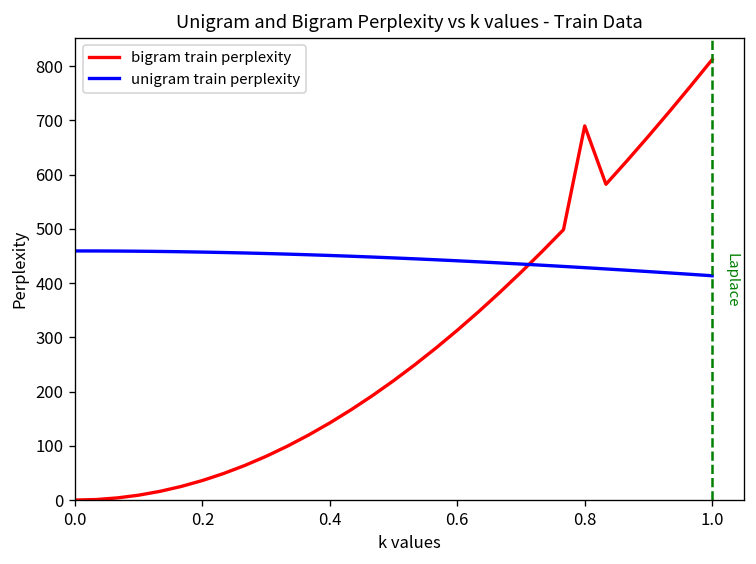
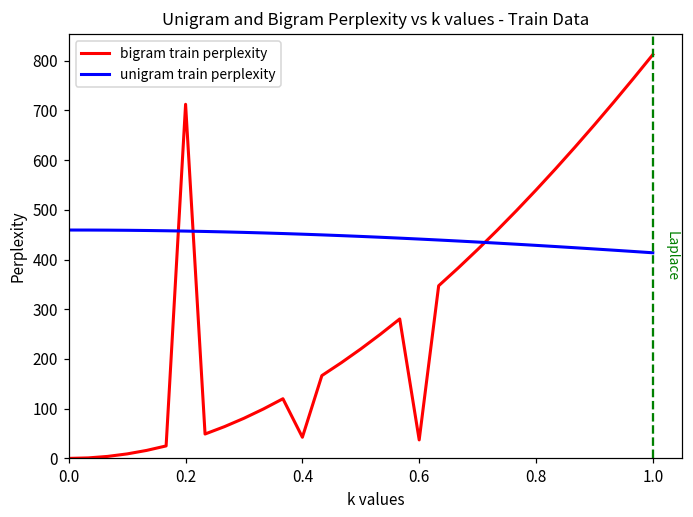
bigram train perplexity, 0.2: 40 -> 710
bigram train perplexity, 0.4: 140 -> 40
bigram train perplexity, 0.6: 310 -> 40
bigram train perplexity, 0.8: 690 -> 540
